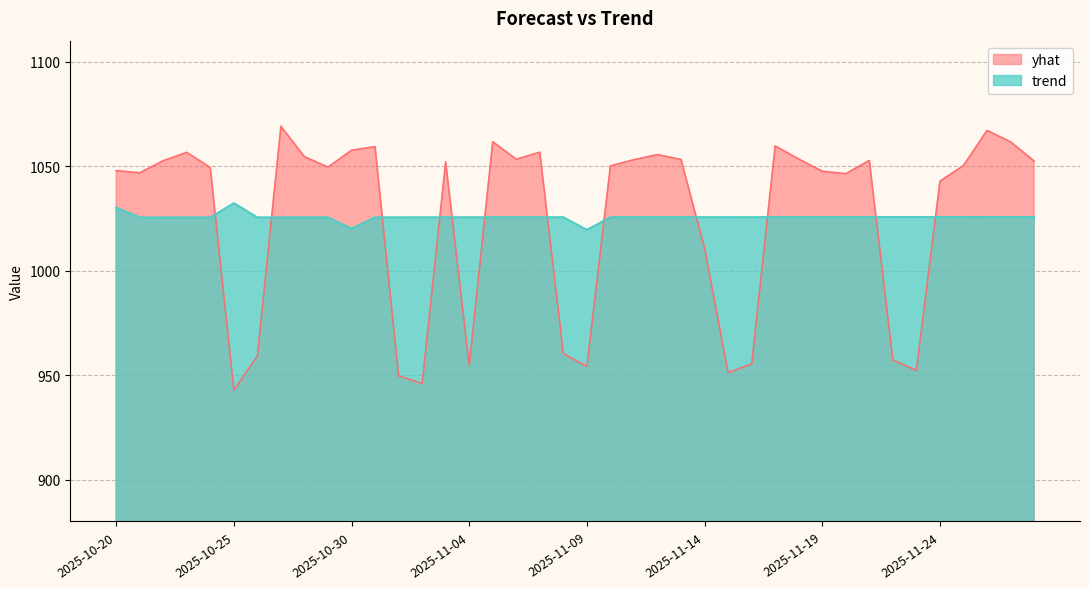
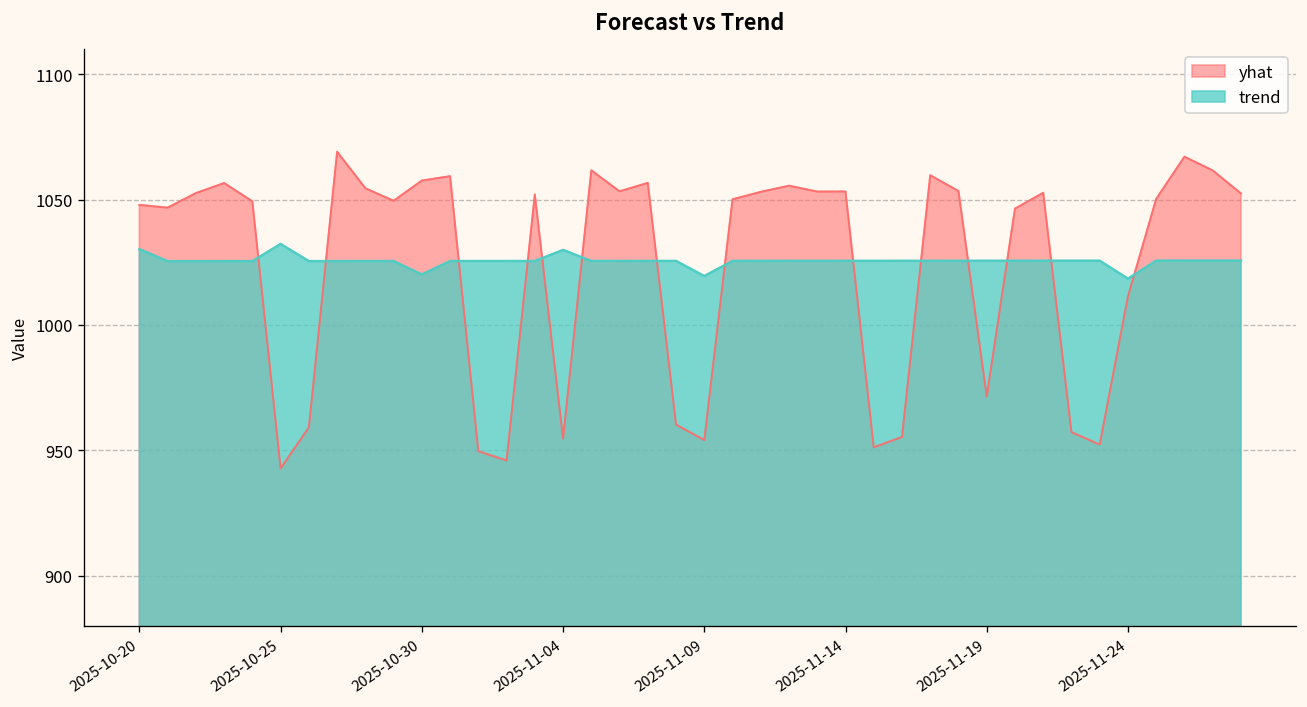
trend, 2025-11-04: 1025 -> 1030
yhat, 2025-11-14: 1011 -> 1053
yhat, 2025-11-19: 1048 -> 972
yhat, 2025-11-24: 1043 -> 1011
trend, 2025-11-24: 1026 -> 1018
